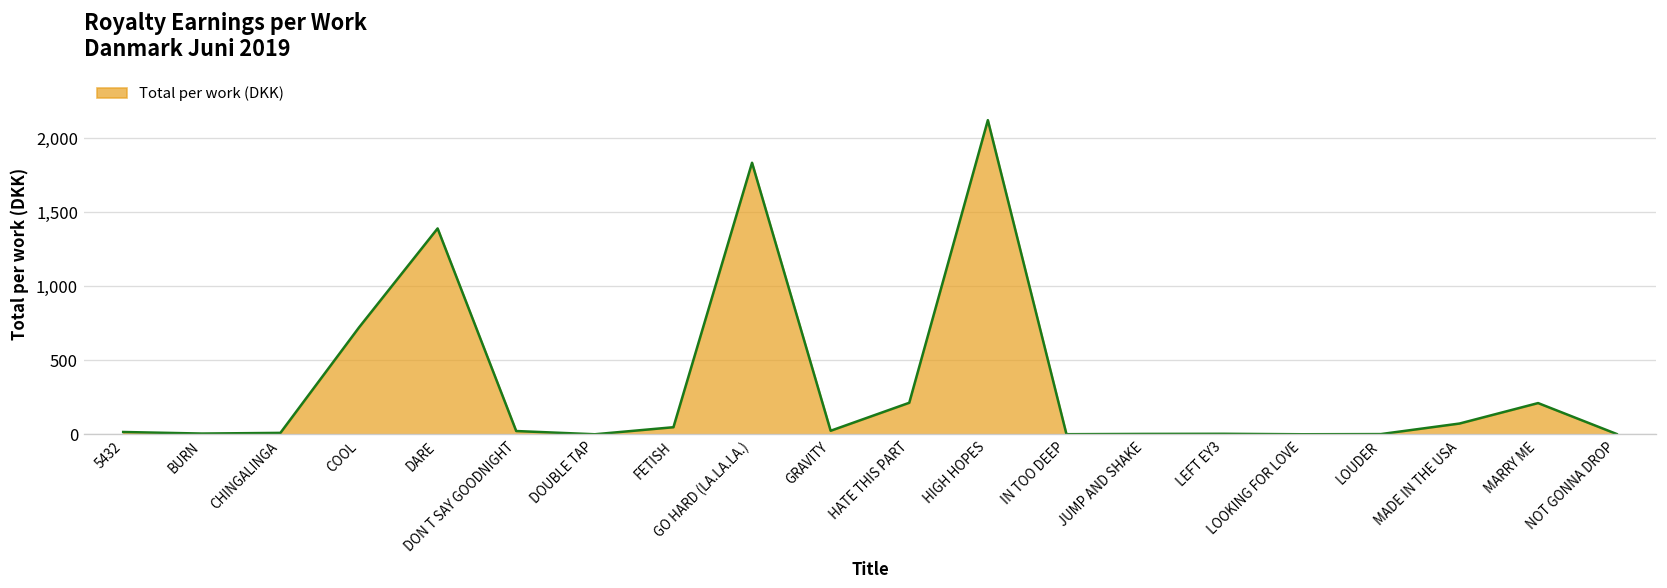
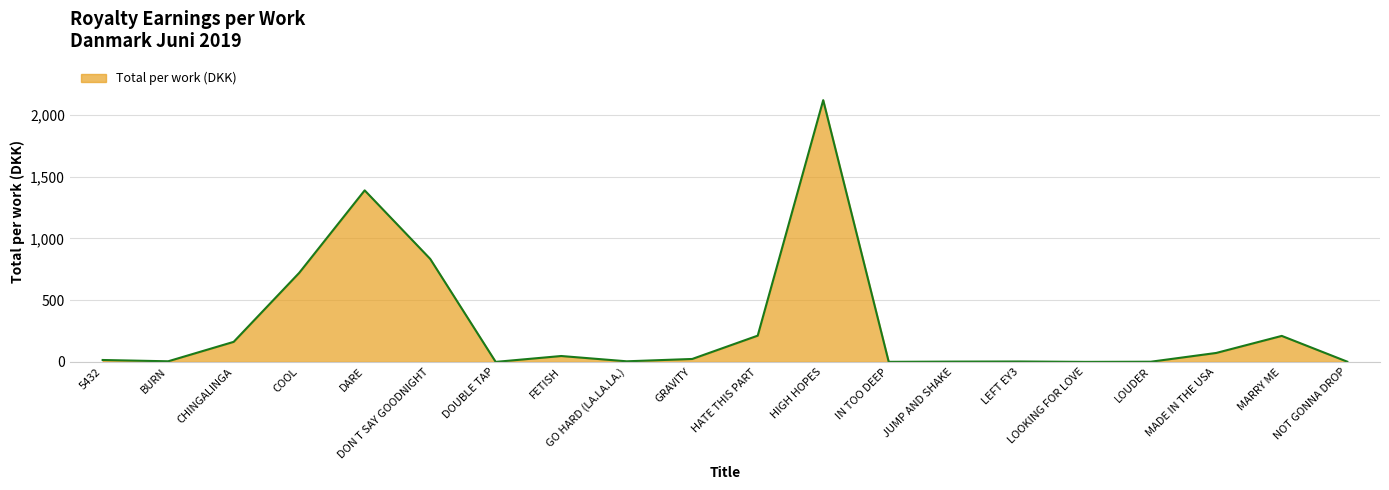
CHINGALINGA: 10 -> 160
DON T SAY GOODNIGHT: 20 -> 830
GO HARD (LA.LA.LA.): 1,830 -> 0
